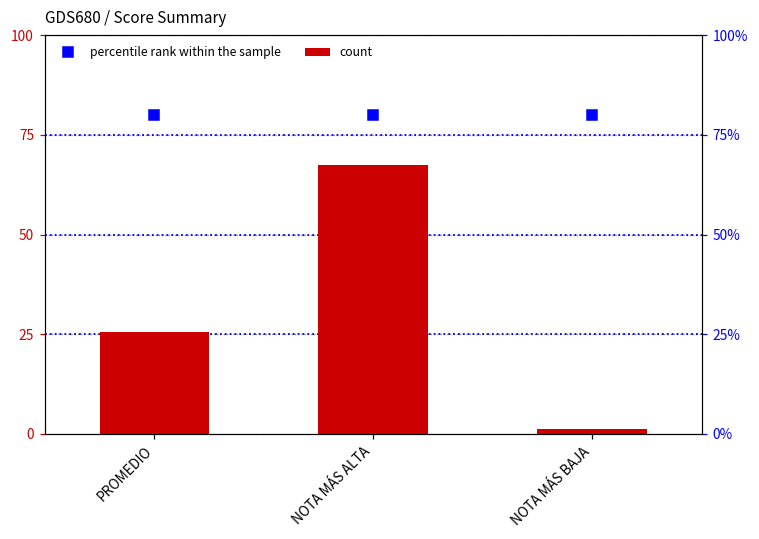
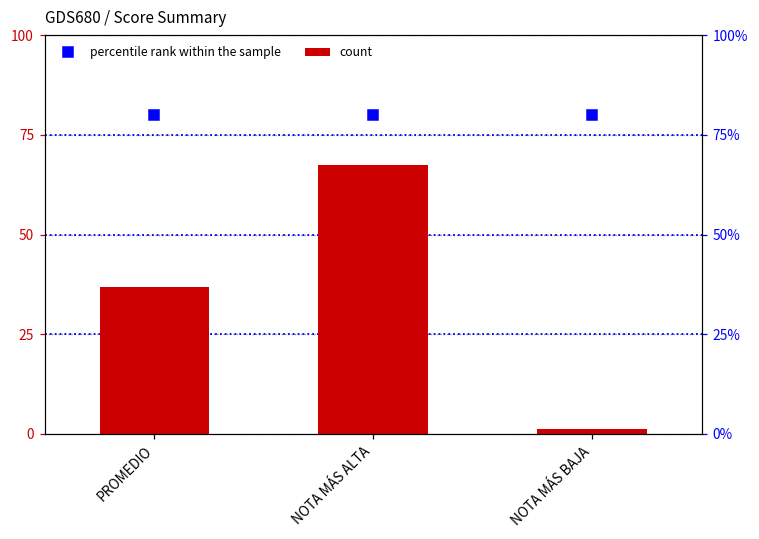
count, PROMEDIO: 26 -> 37
